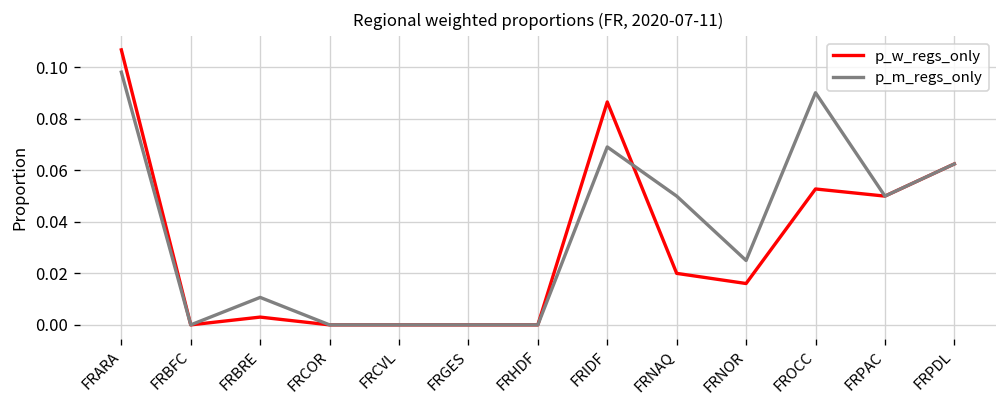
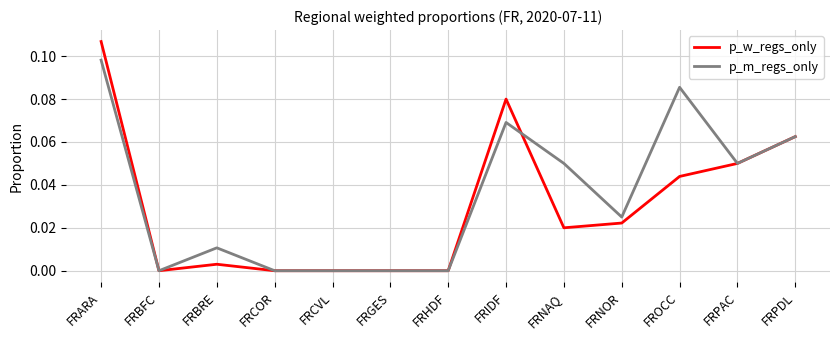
p_w_regs_only, FRIDF: 0.087 -> 0.080
p_w_regs_only, FRNOR: 0.016 -> 0.022
p_w_regs_only, FROCC: 0.053 -> 0.044
p_m_regs_only, FROCC: 0.090 -> 0.085
